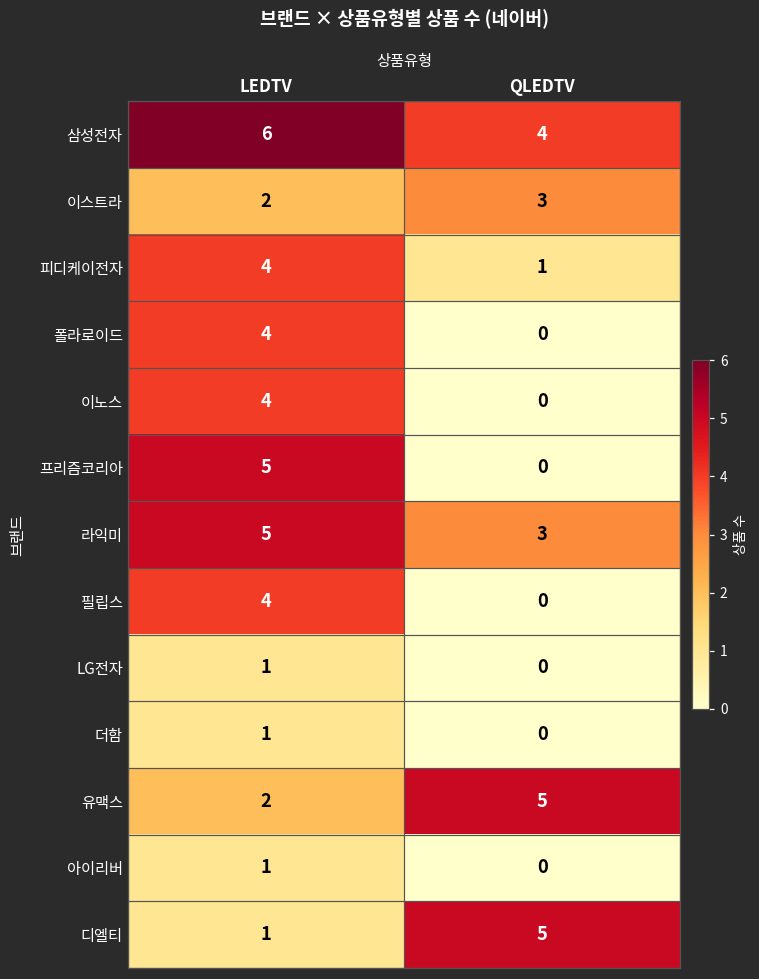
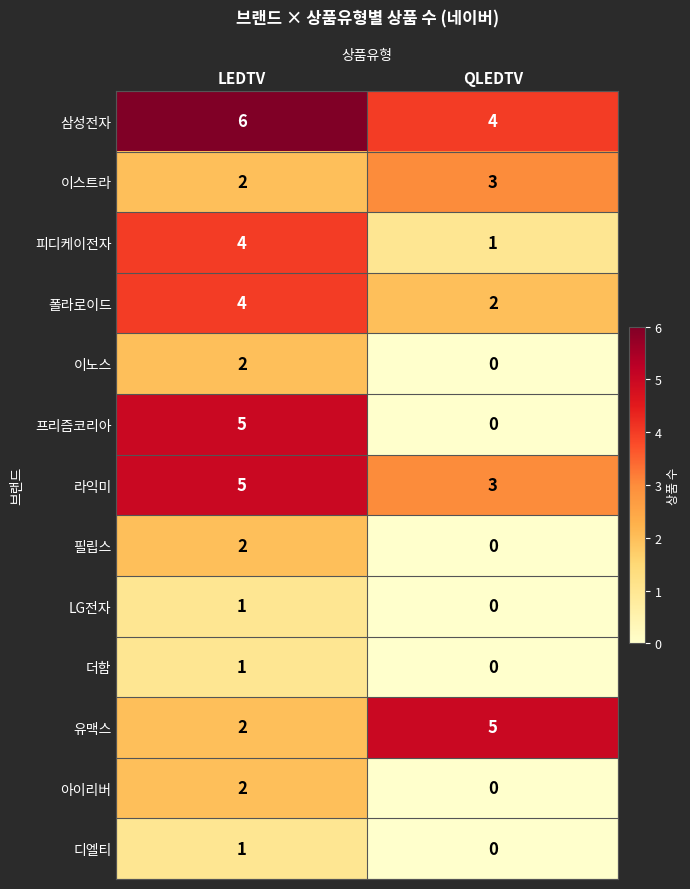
폴라로이드, QLEDTV: 0 -> 2
이노스, LEDTV: 4 -> 2
필립스, LEDTV: 4 -> 2
아이리버, LEDTV: 1 -> 2
디엘티, QLEDTV: 5 -> 0
